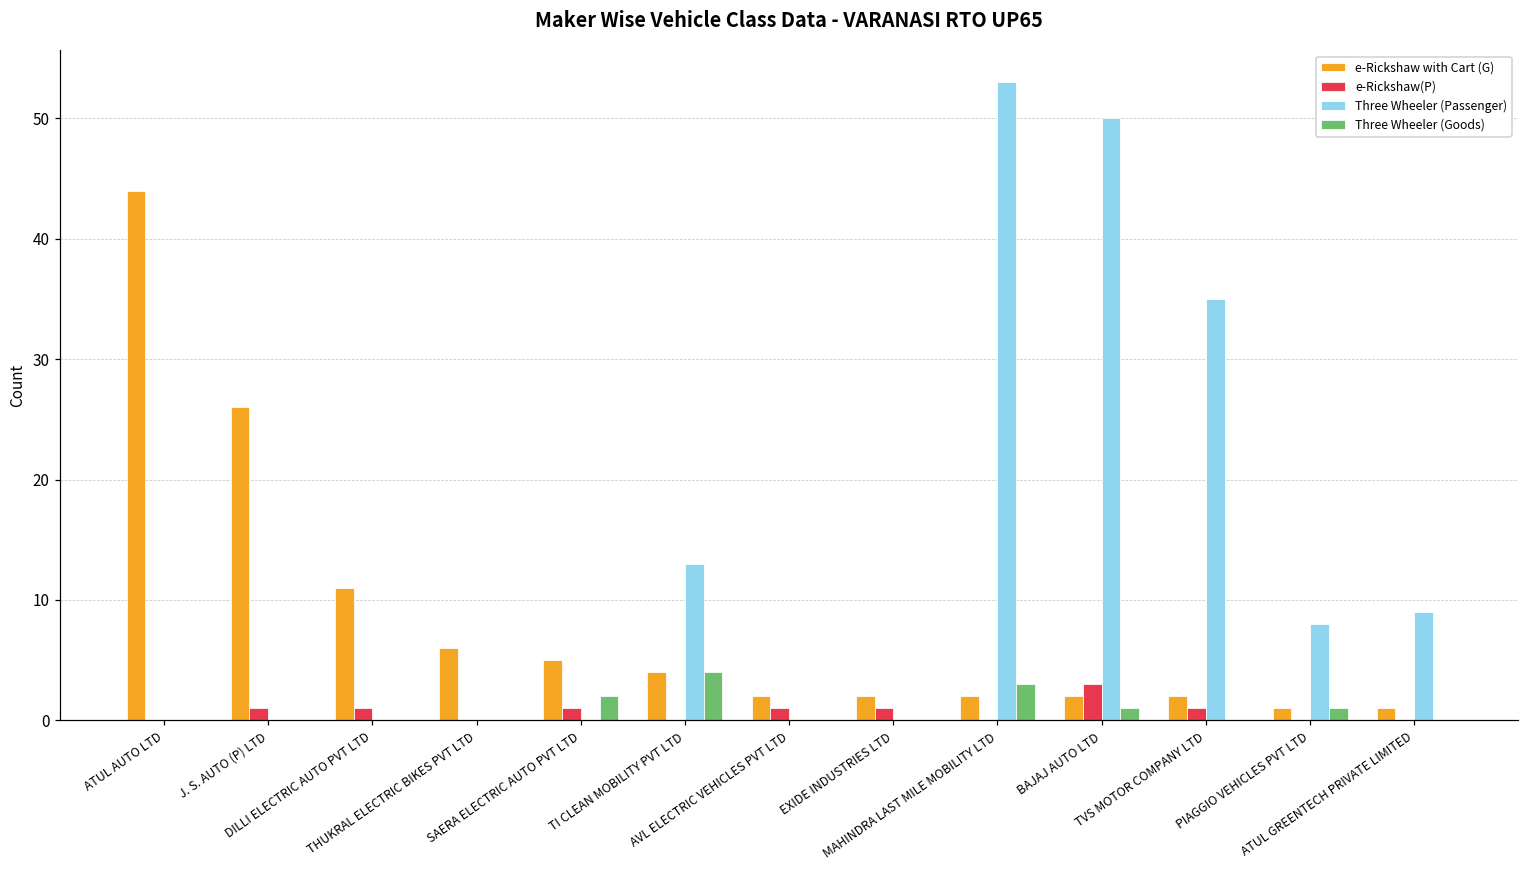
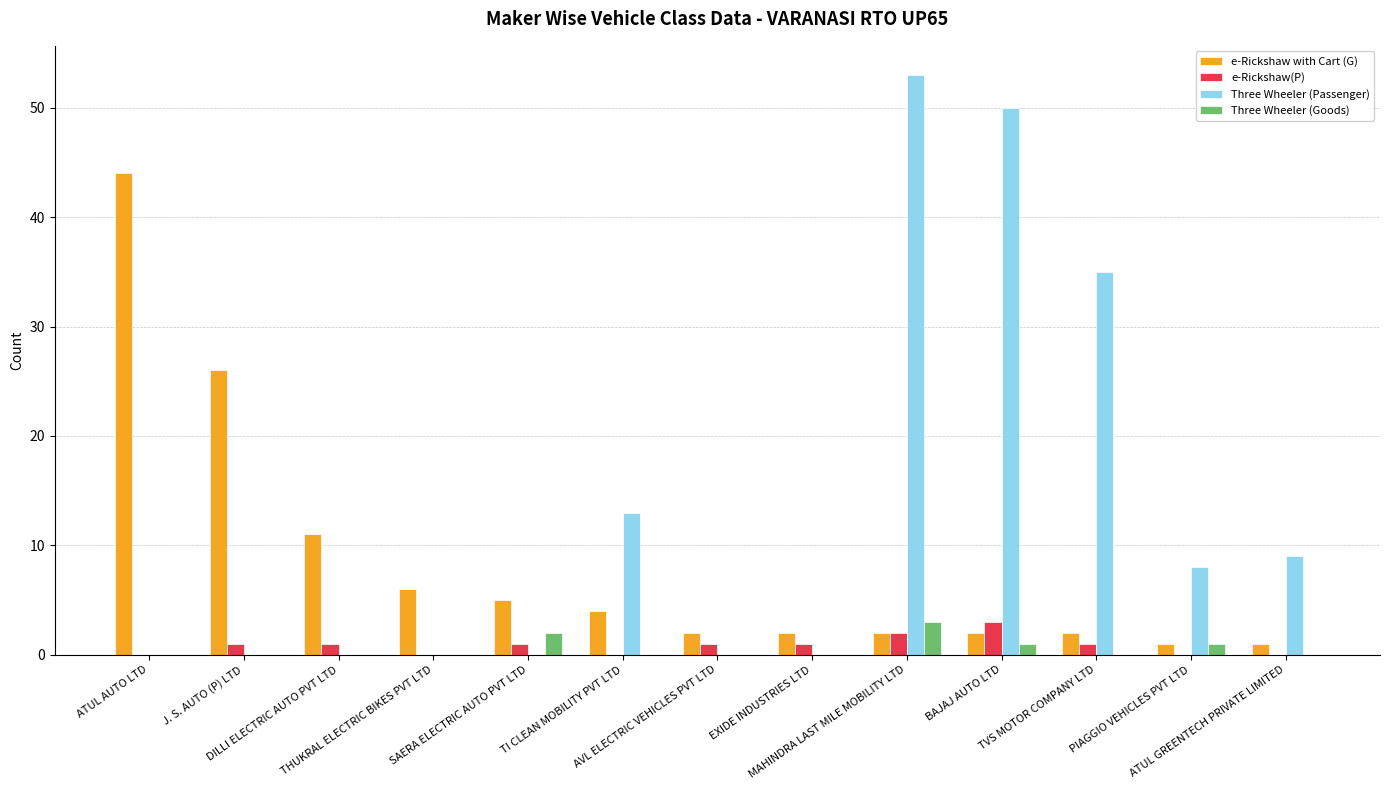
Three Wheeler (Goods), TI CLEAN MOBILITY PVT LTD: 4 -> 0
e-Rickshaw(P), MAHINDRA LAST MILE MOBILITY LTD: 0 -> 2
